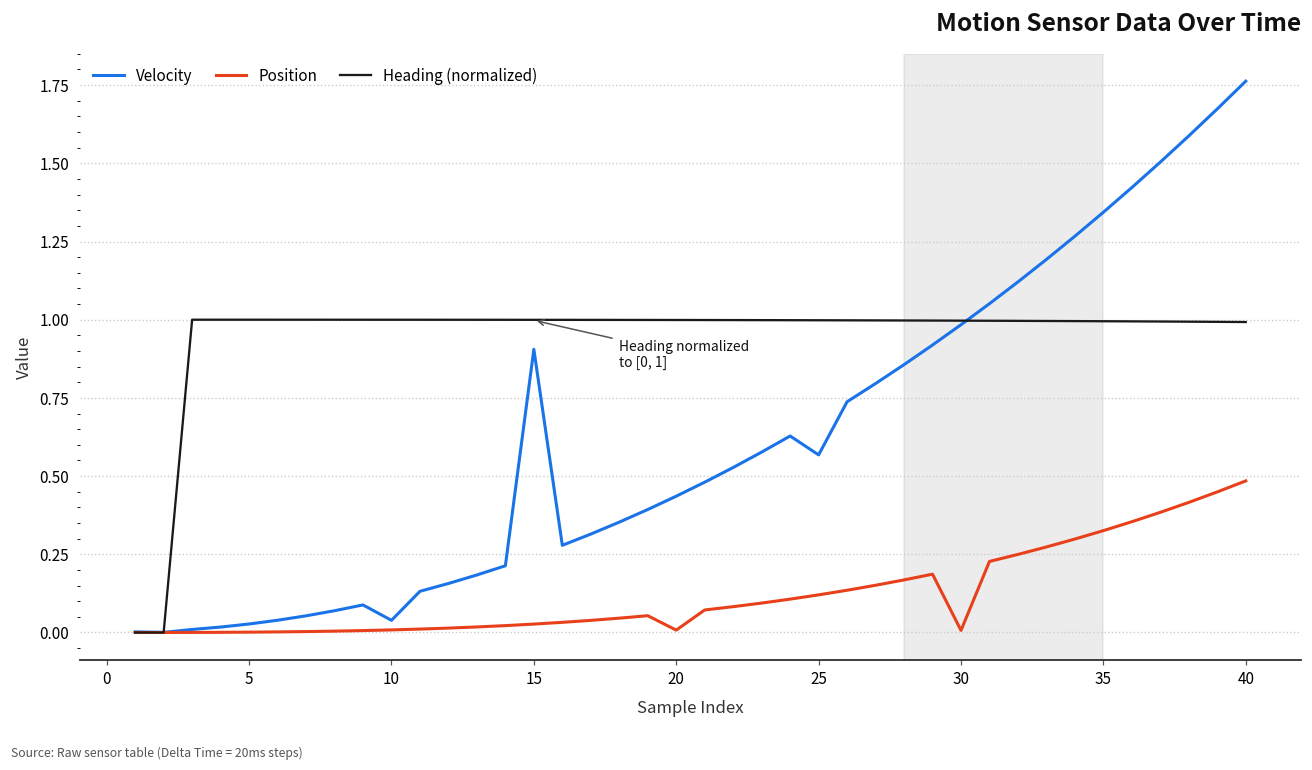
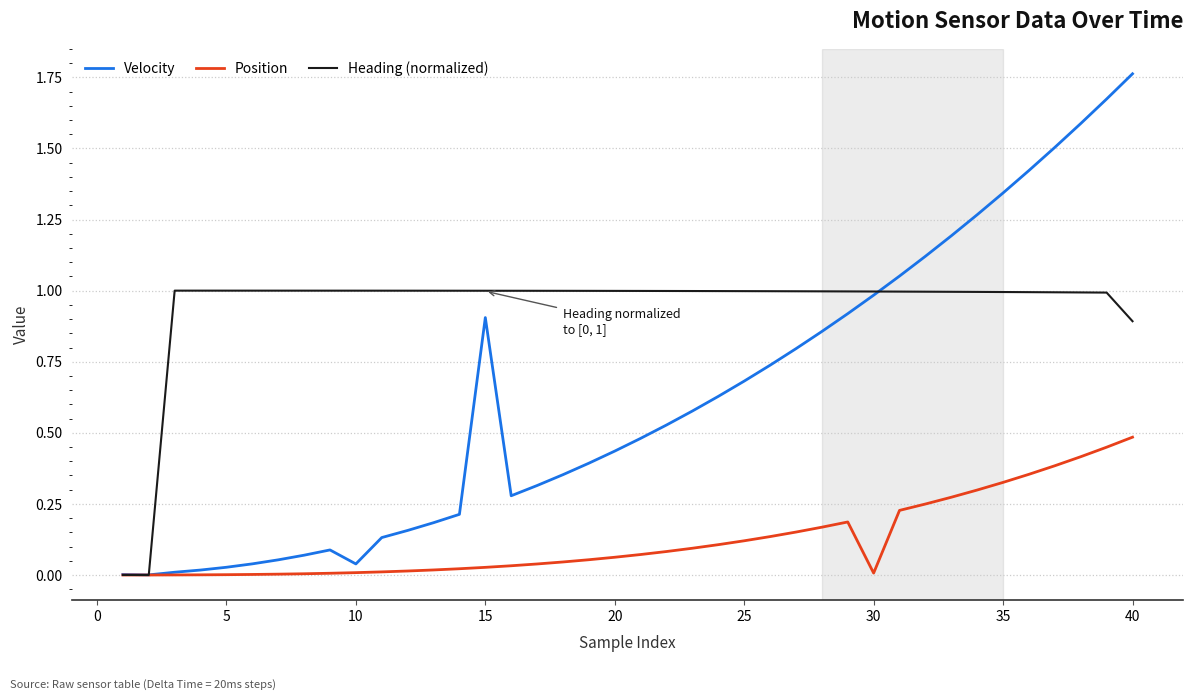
Position, 20: 0.01 -> 0.06
Velocity, 25: 0.57 -> 0.68
Heading (normalized), 40: 0.99 -> 0.89
